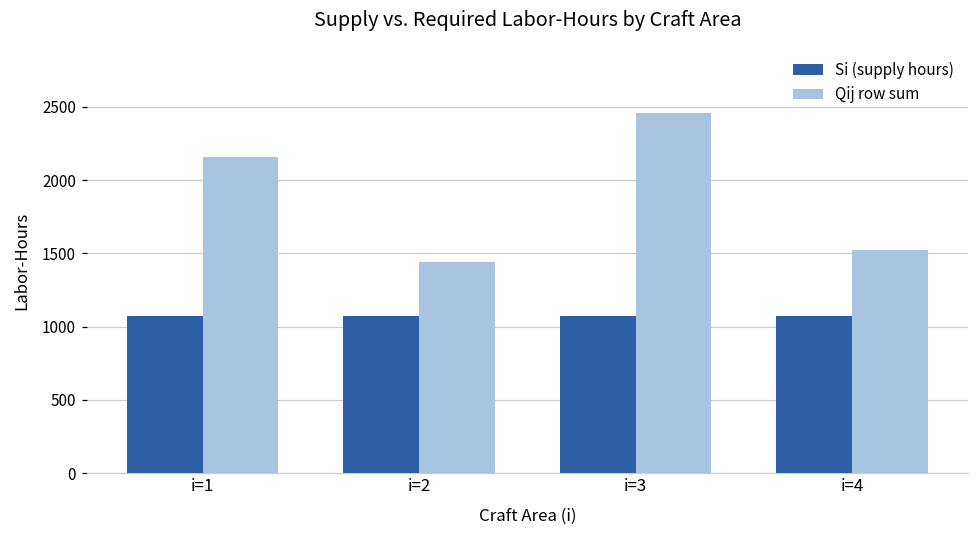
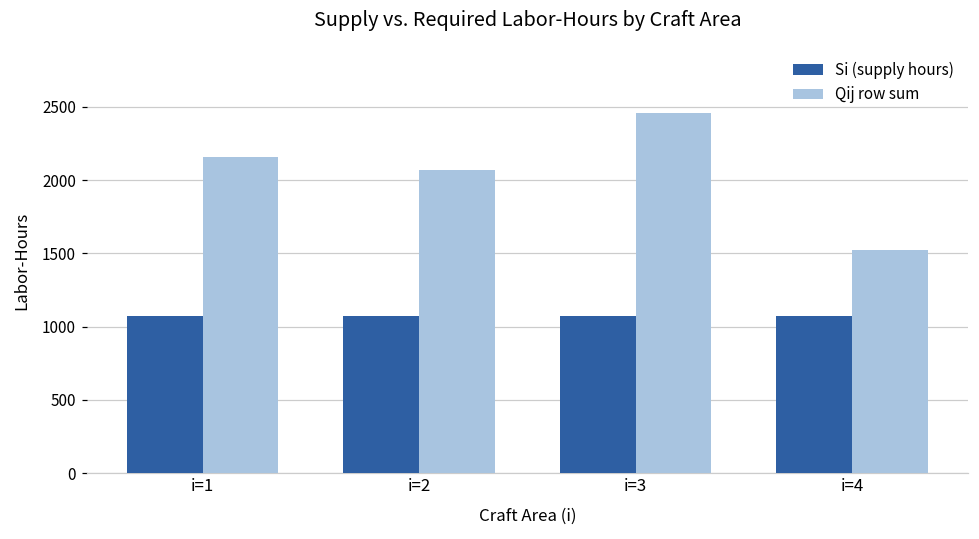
Qij row sum, i=2: 1440 -> 2070
